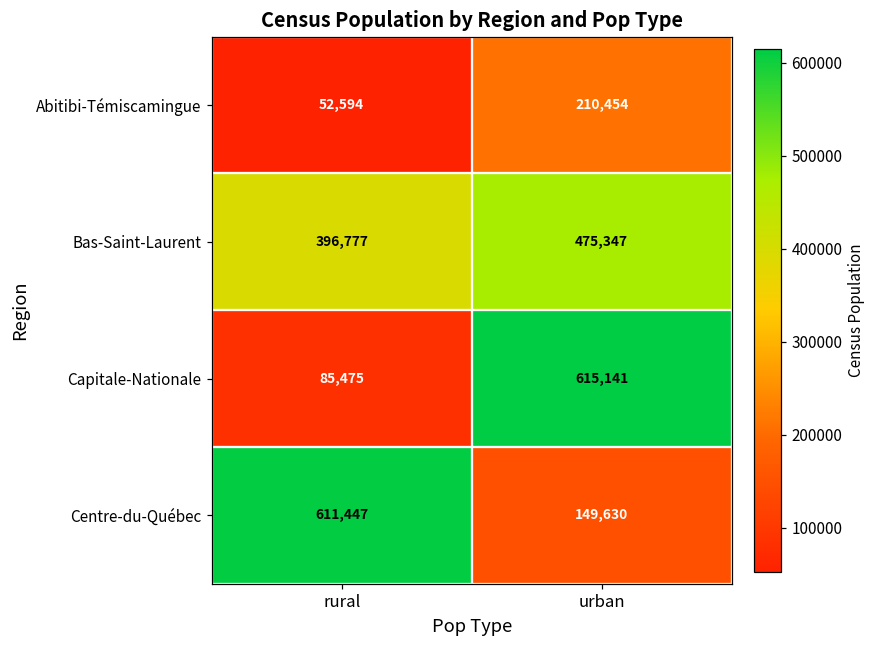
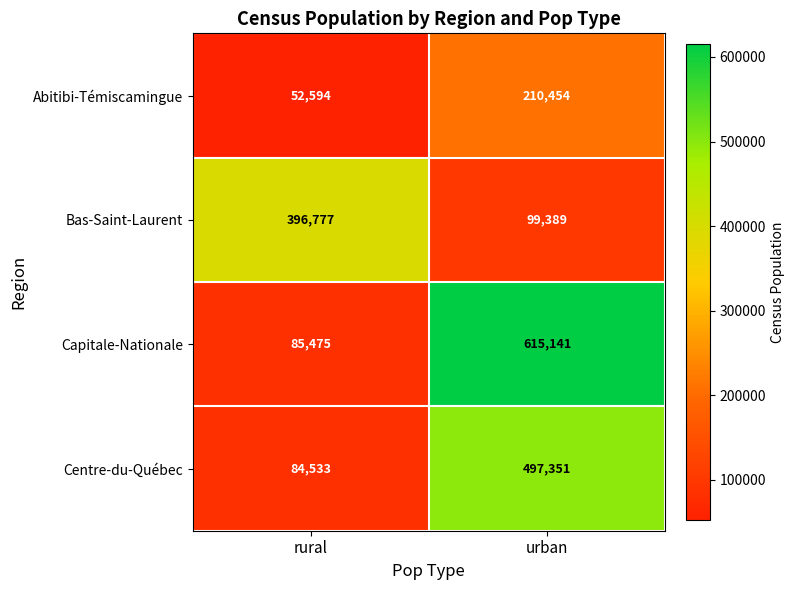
Bas-Saint-Laurent, urban: 475,347 -> 99,389
Centre-du-Québec, rural: 611,447 -> 84,533
Centre-du-Québec, urban: 149,630 -> 497,351
